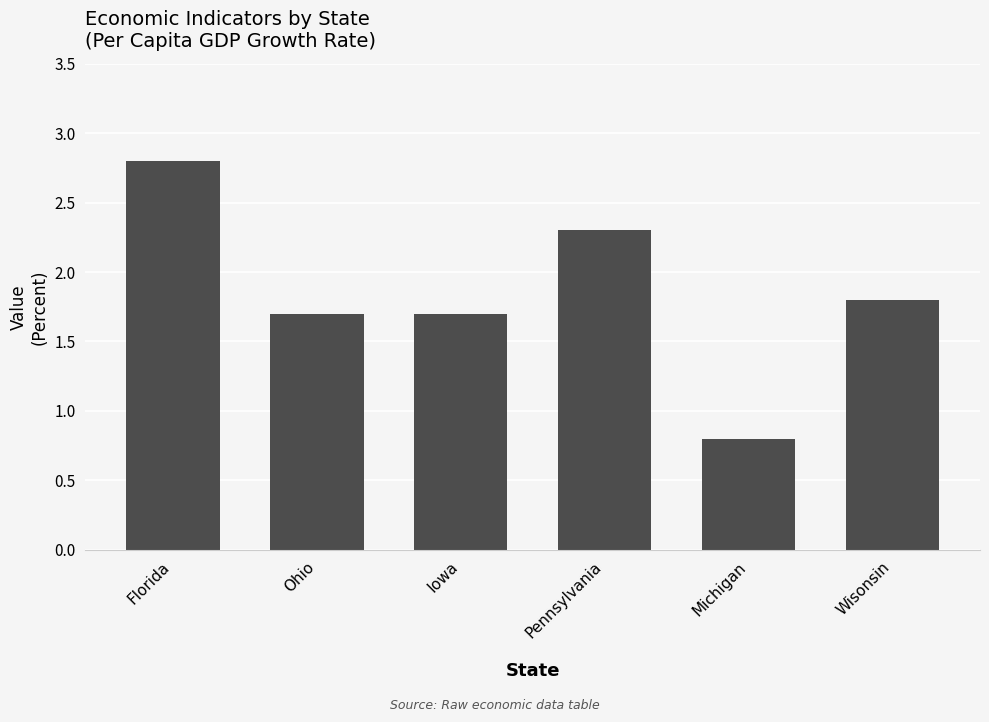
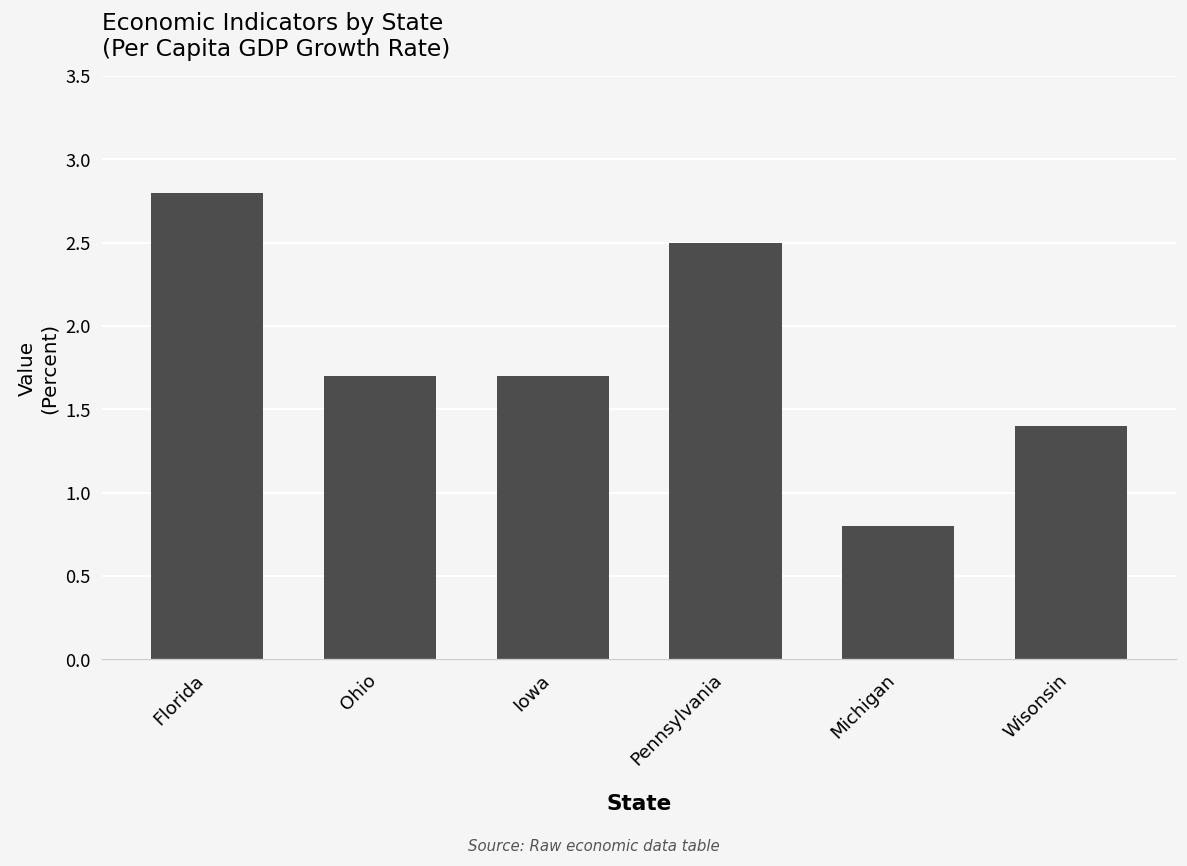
Pennsylvania: 2.3 -> 2.5
Wisonsin: 1.8 -> 1.4
